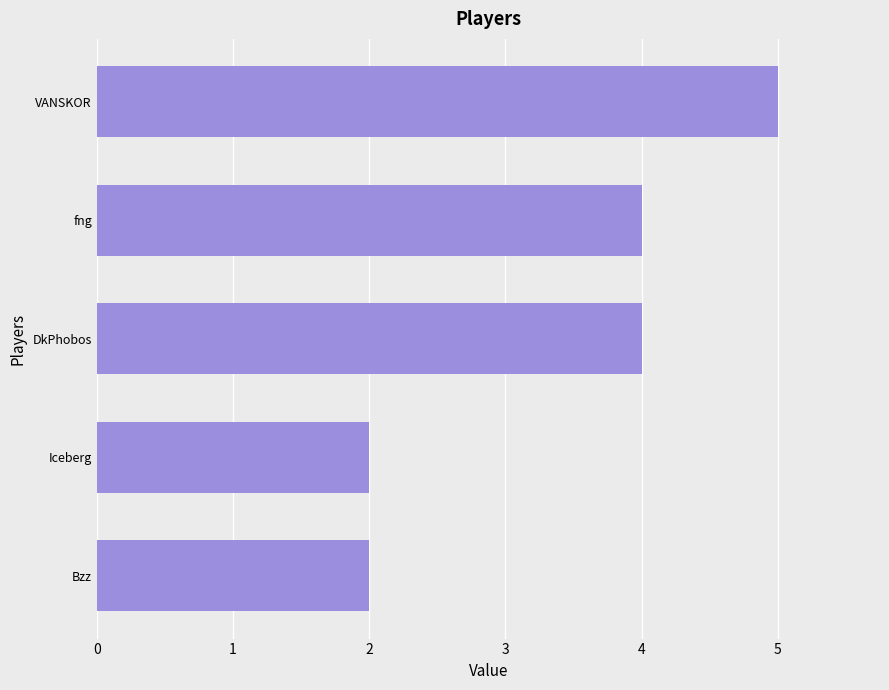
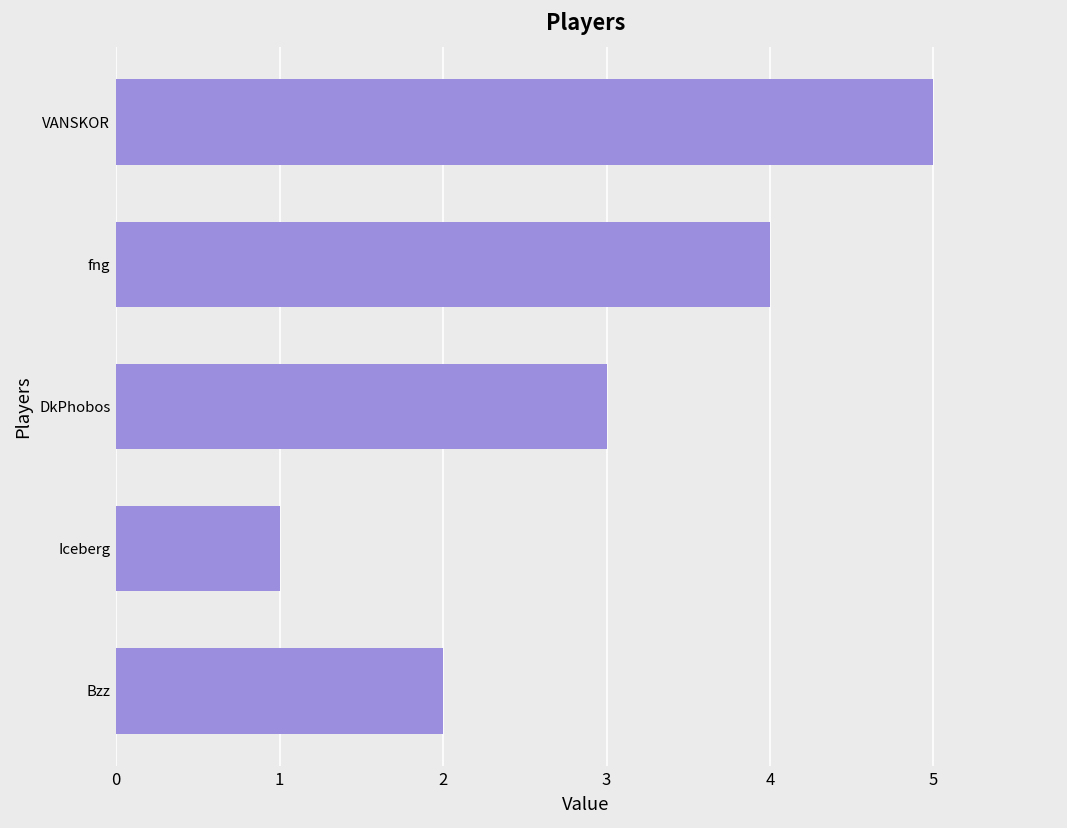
DkPhobos: 4 -> 3
Iceberg: 2 -> 1
